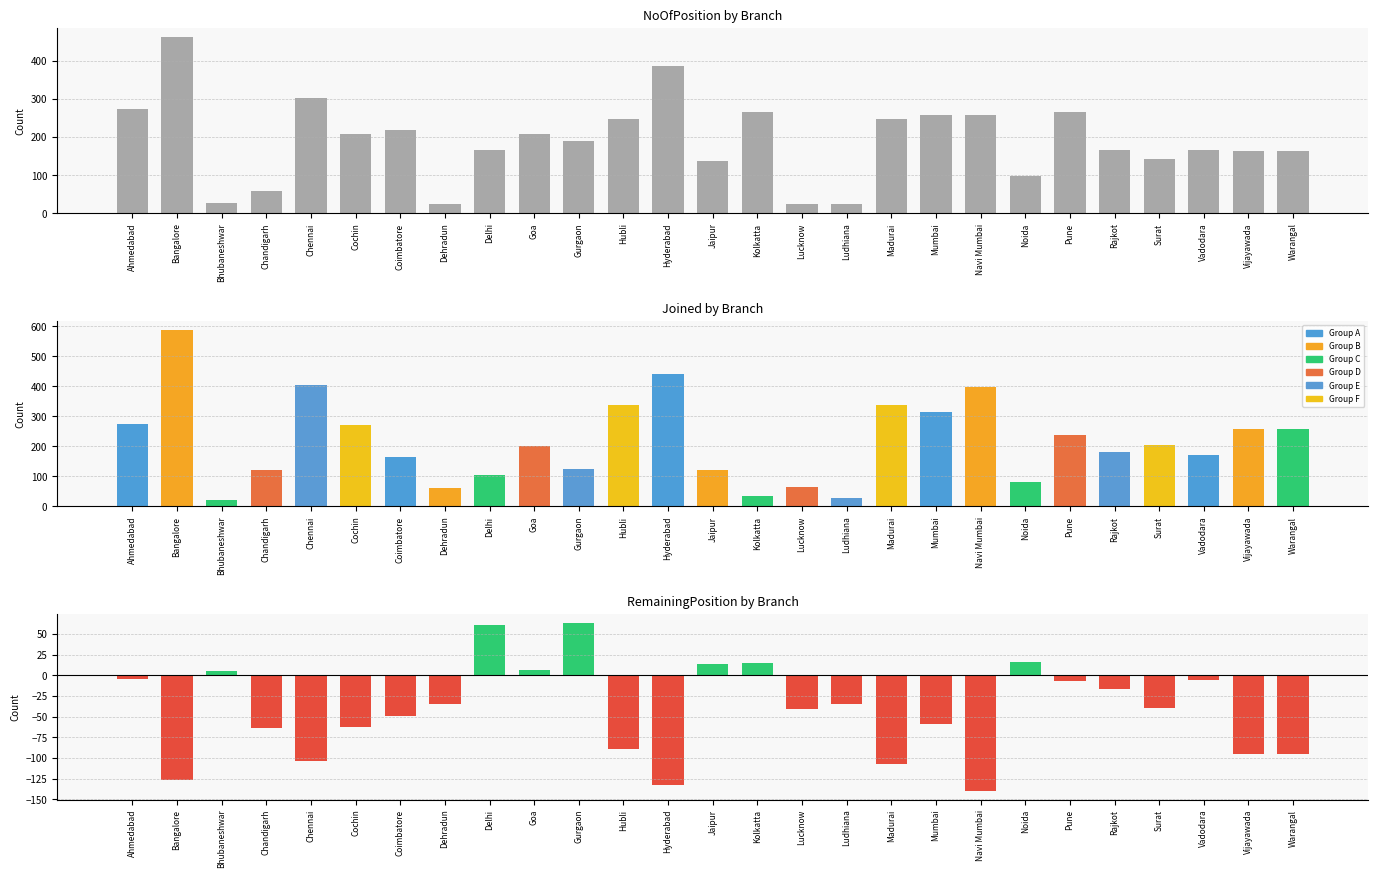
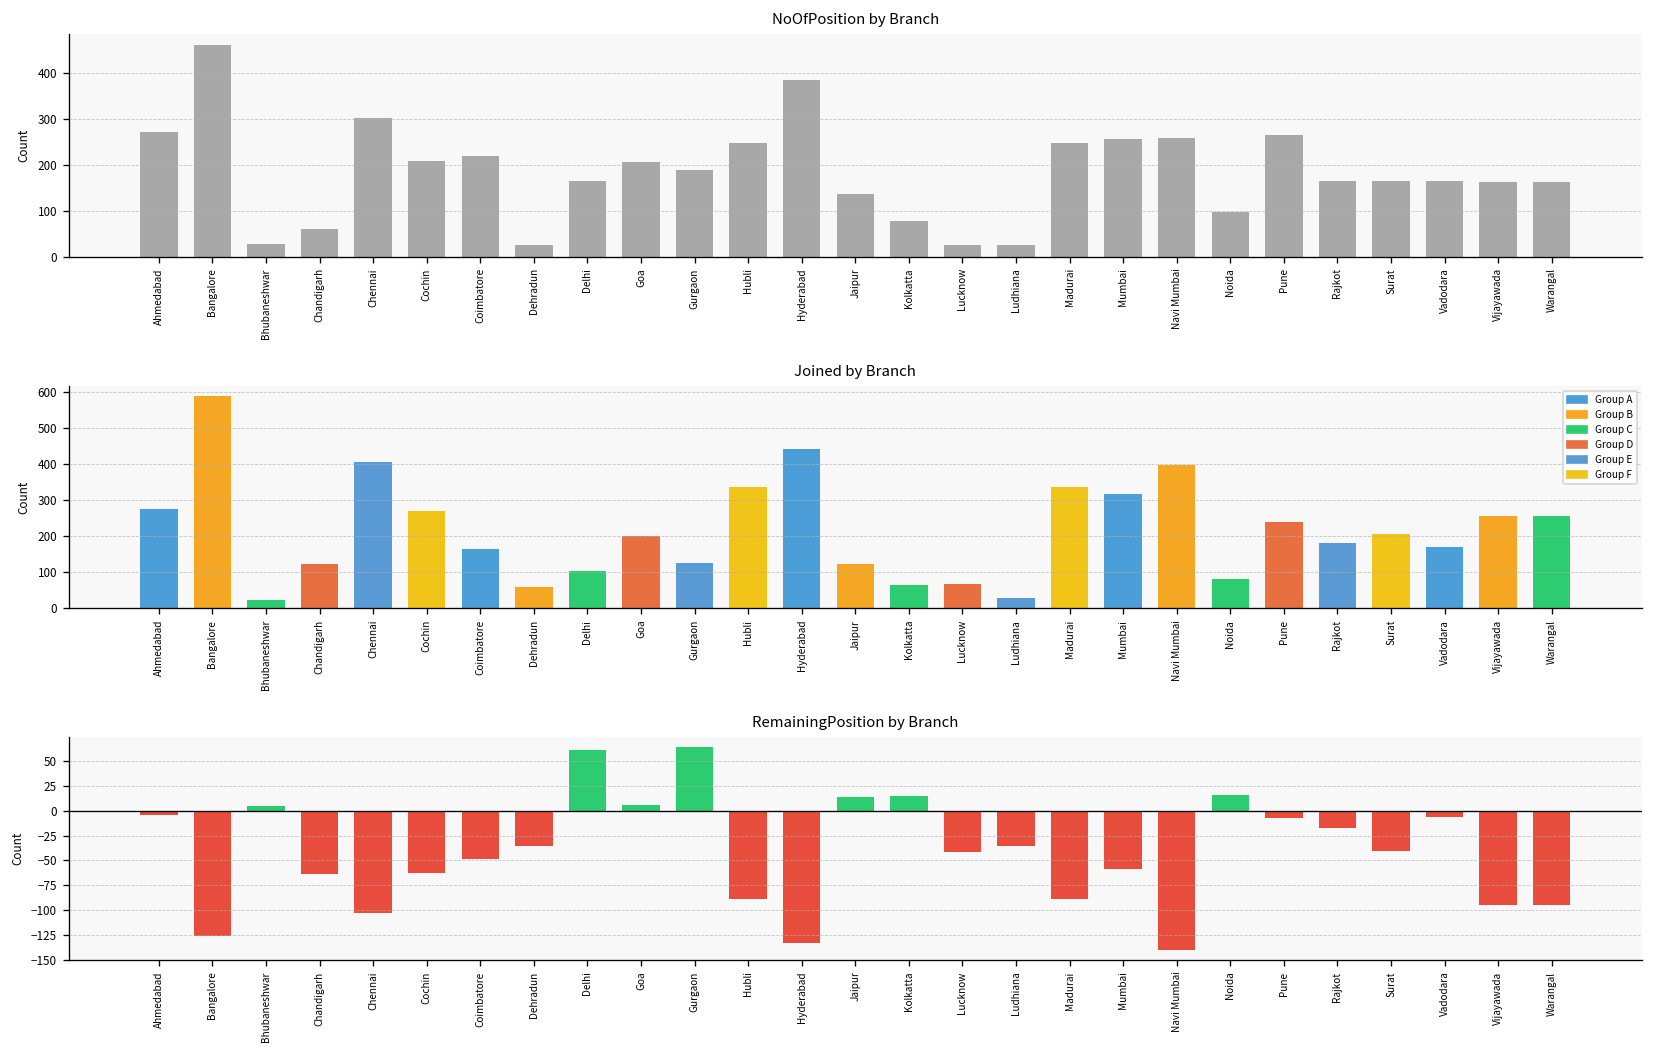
NoOfPosition by Branch, Kolkatta: 270 -> 80
NoOfPosition by Branch, Surat: 140 -> 170
Joined by Branch, Kolkatta: 40 -> 60
RemainingPosition by Branch, Madurai: -110 -> -90
